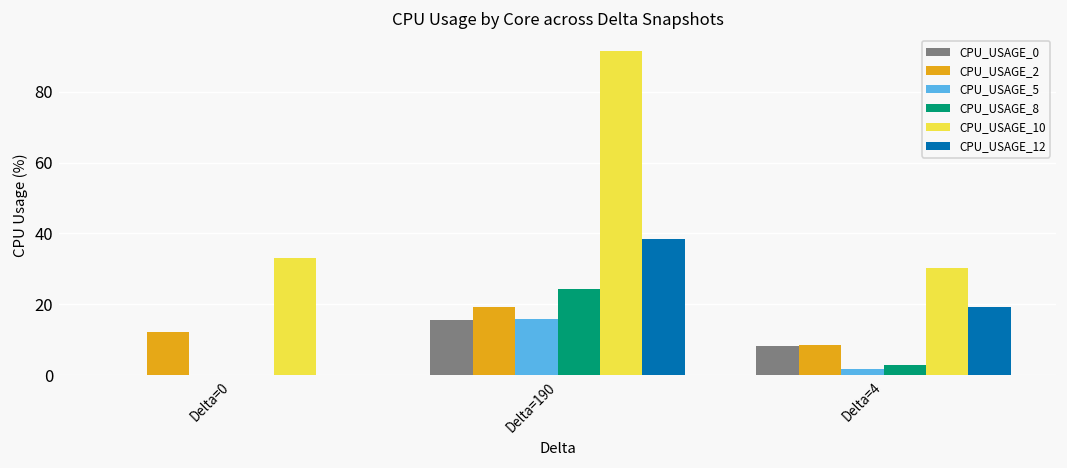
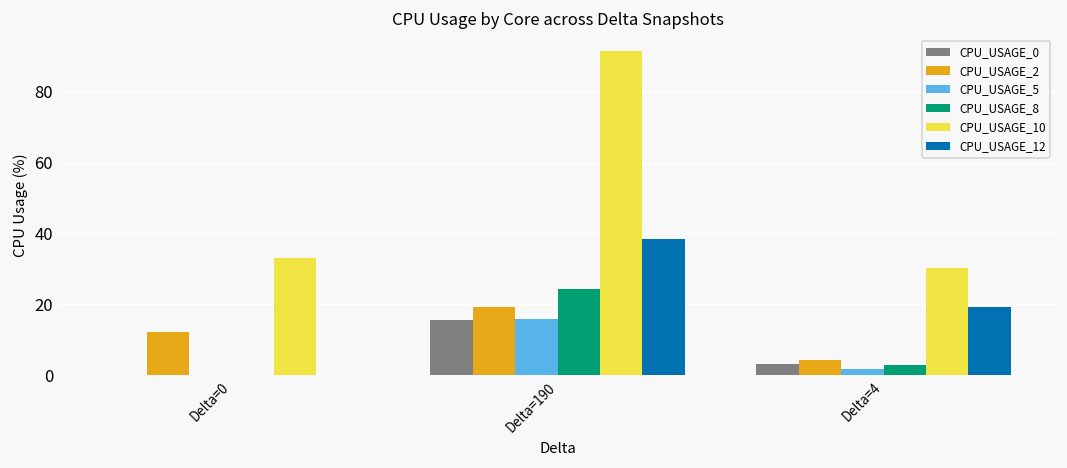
CPU_USAGE_0, Delta=4: 8 -> 3
CPU_USAGE_2, Delta=4: 9 -> 4
